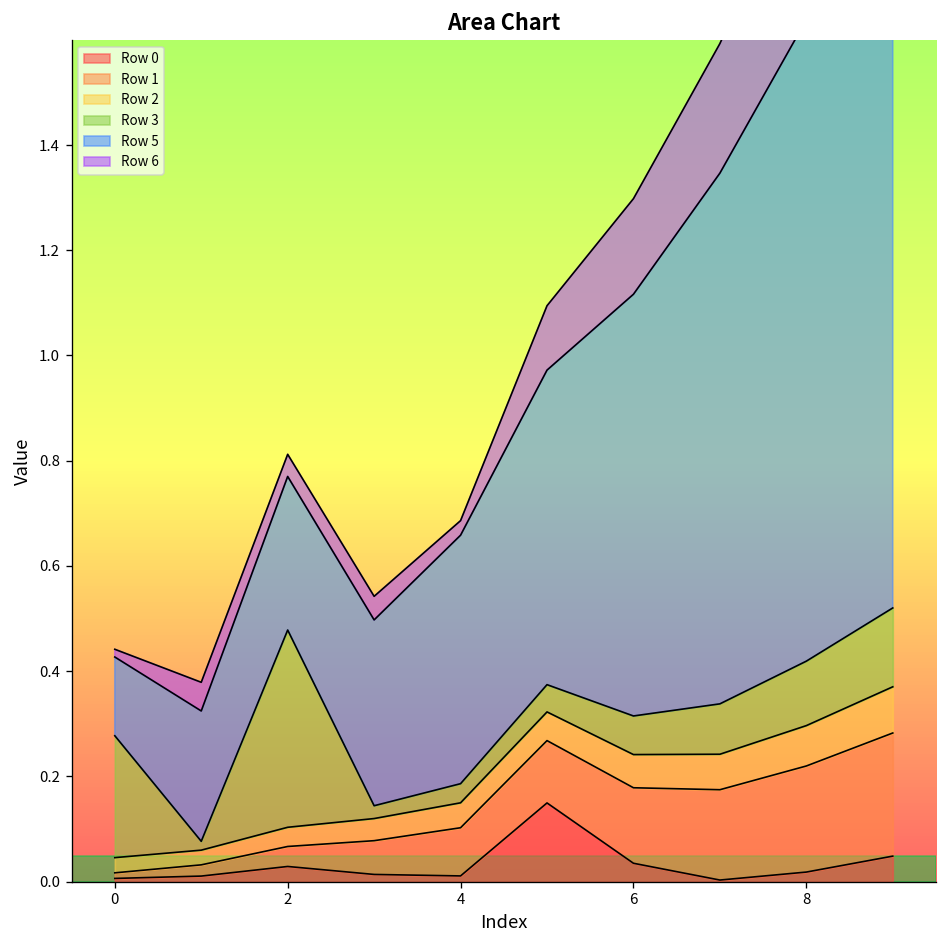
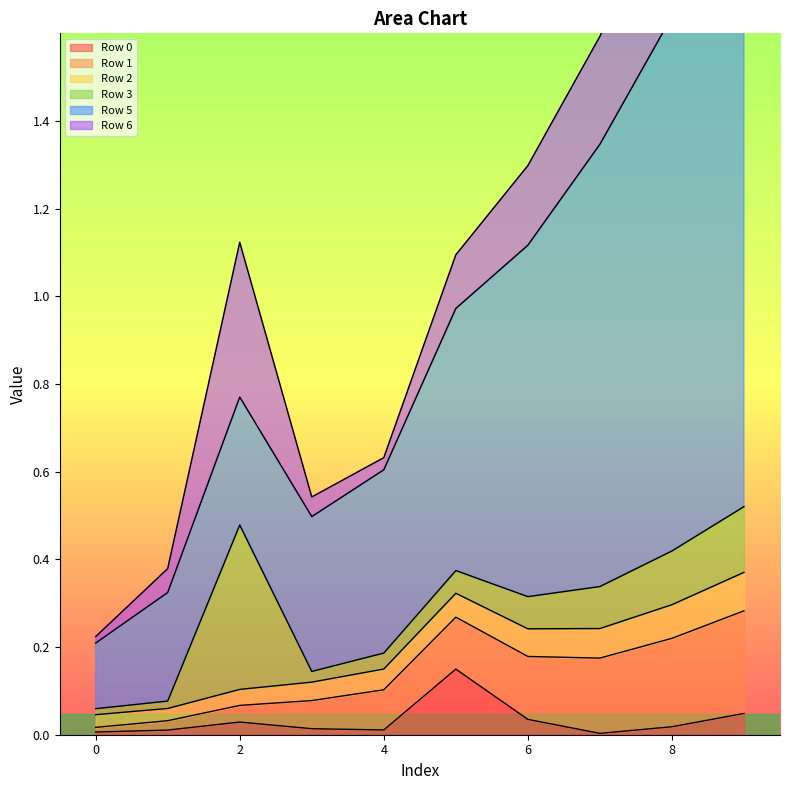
Row 3, 0: 0.23 -> 0.01
Row 6, 2: 0.04 -> 0.35
Row 5, 4: 0.47 -> 0.42
